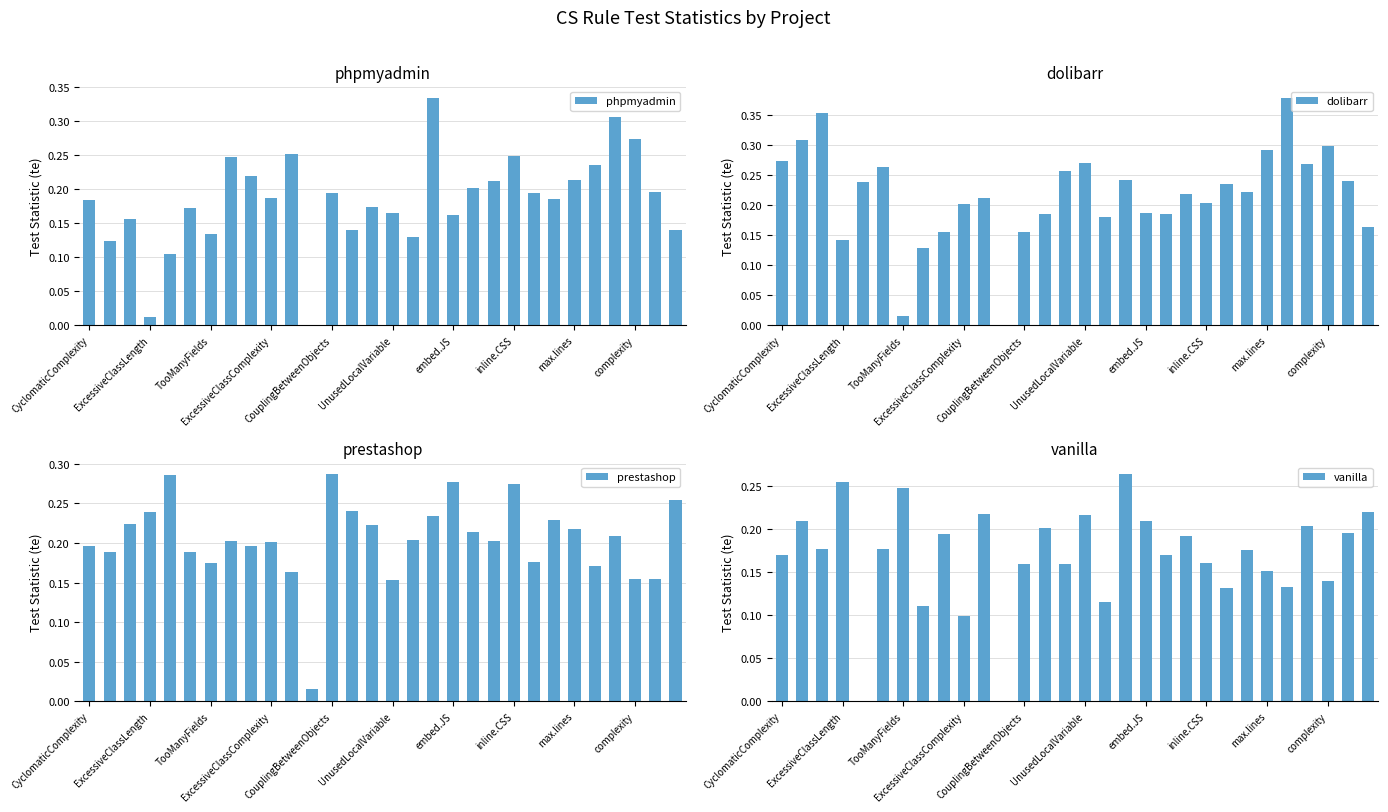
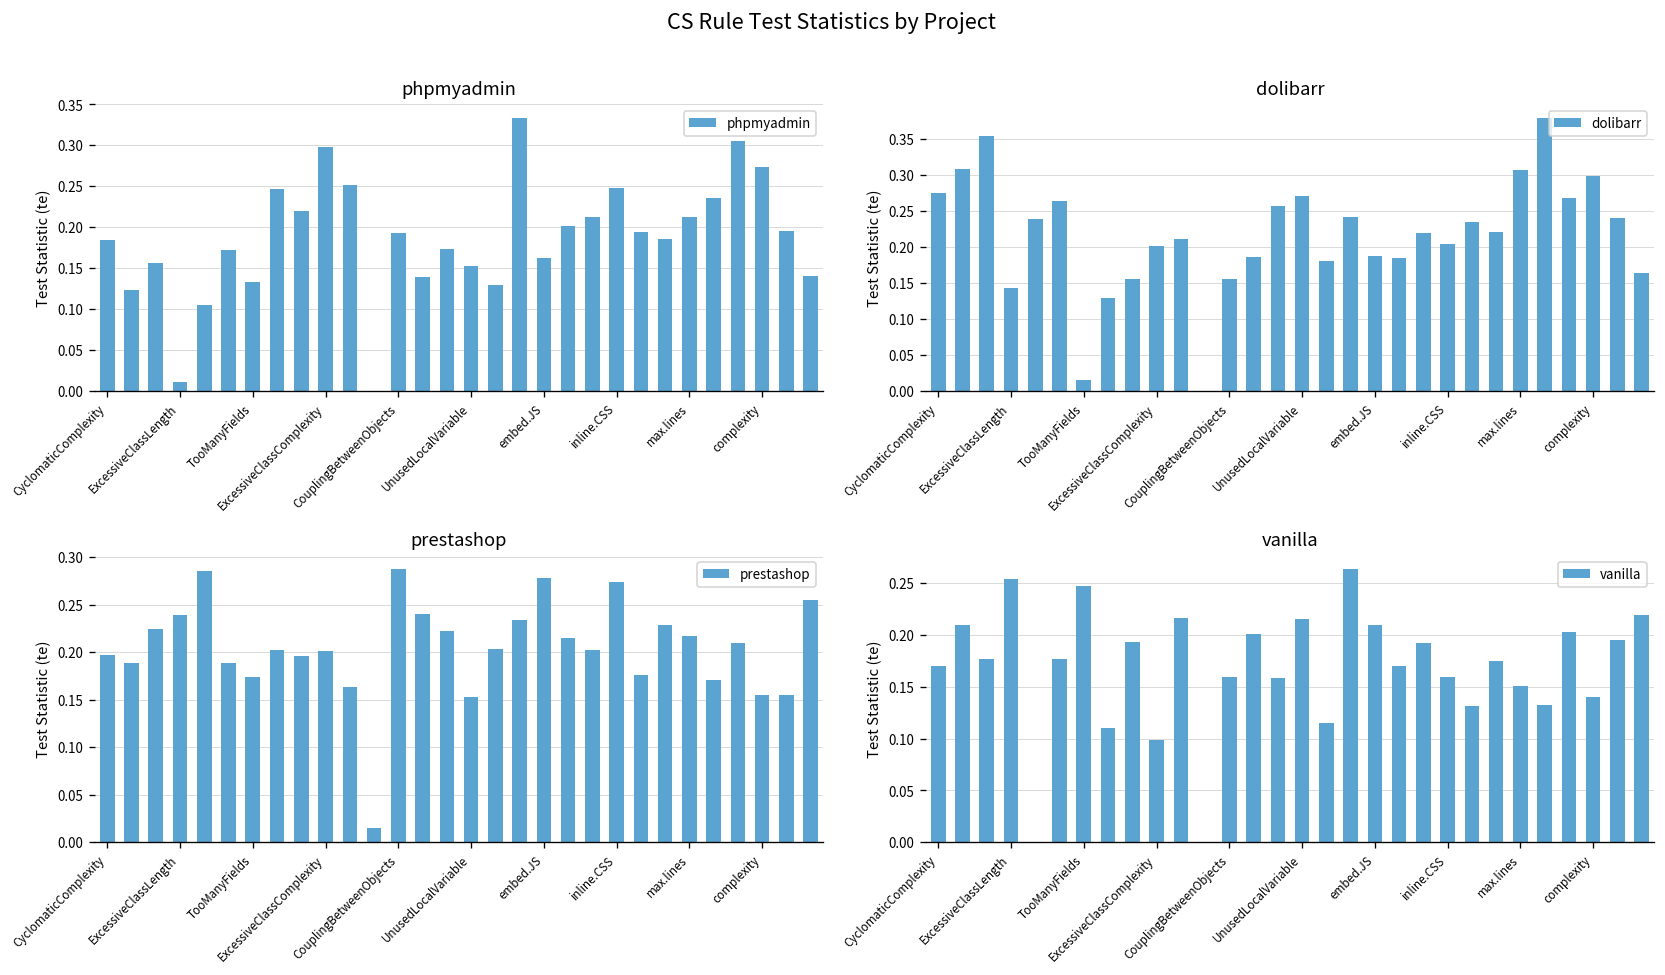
phpmyadmin, ExcessiveClassComplexity: 0.19 -> 0.30
phpmyadmin, UnusedLocalVariable: 0.16 -> 0.15
dolibarr, max.lines: 0.29 -> 0.31
